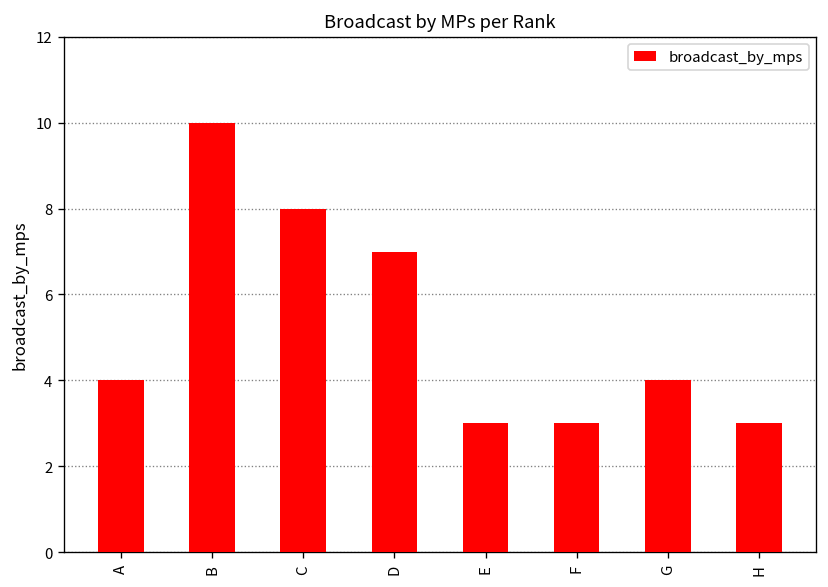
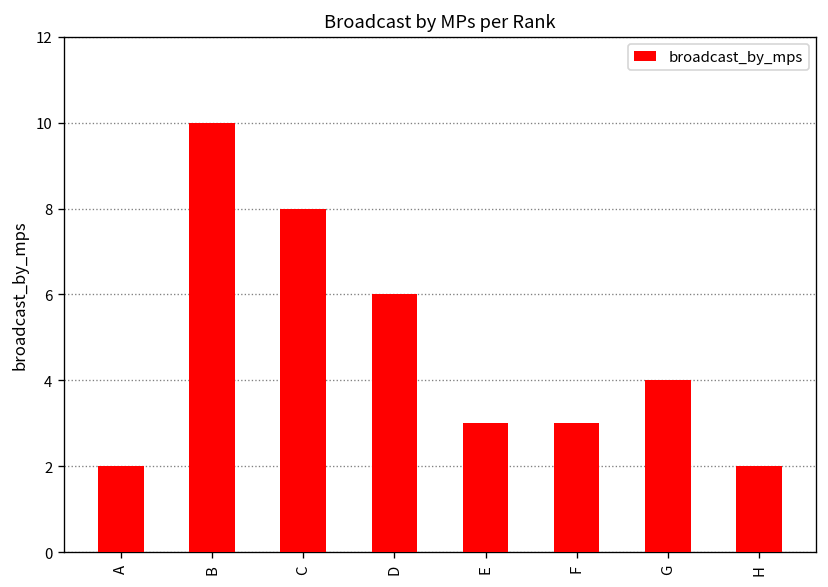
A: 4 -> 2
D: 7 -> 6
H: 3 -> 2
